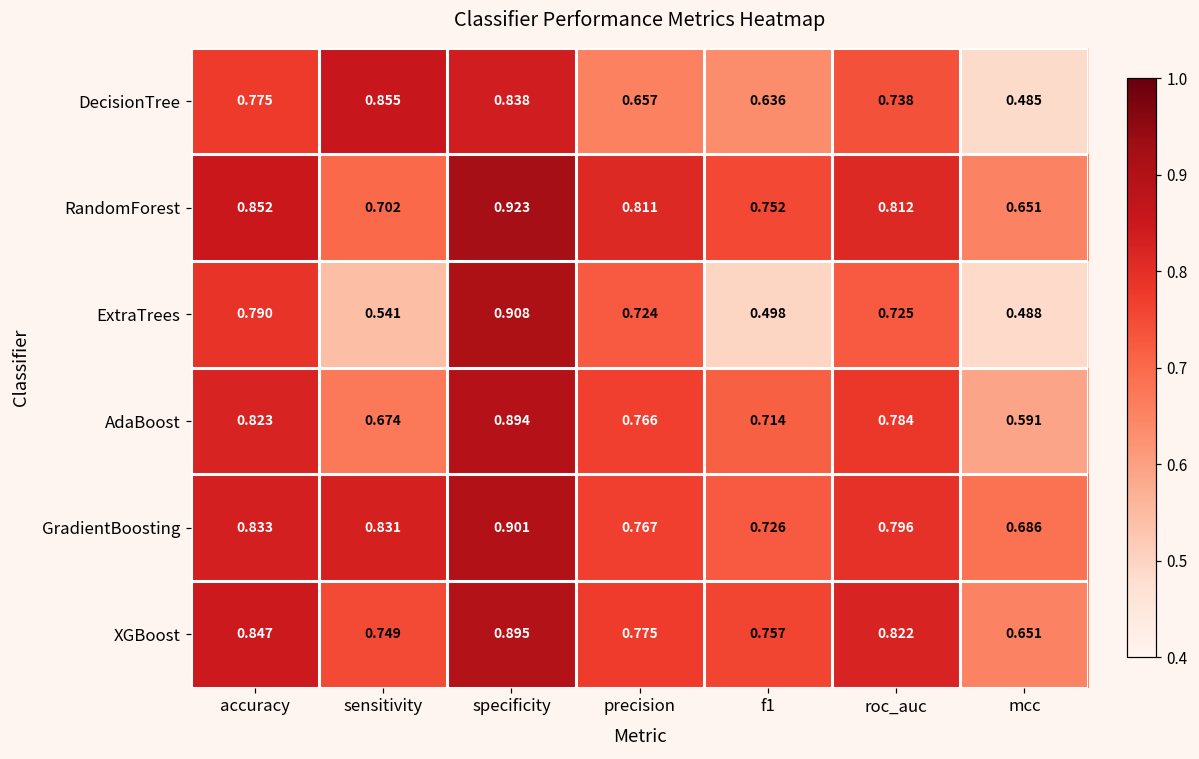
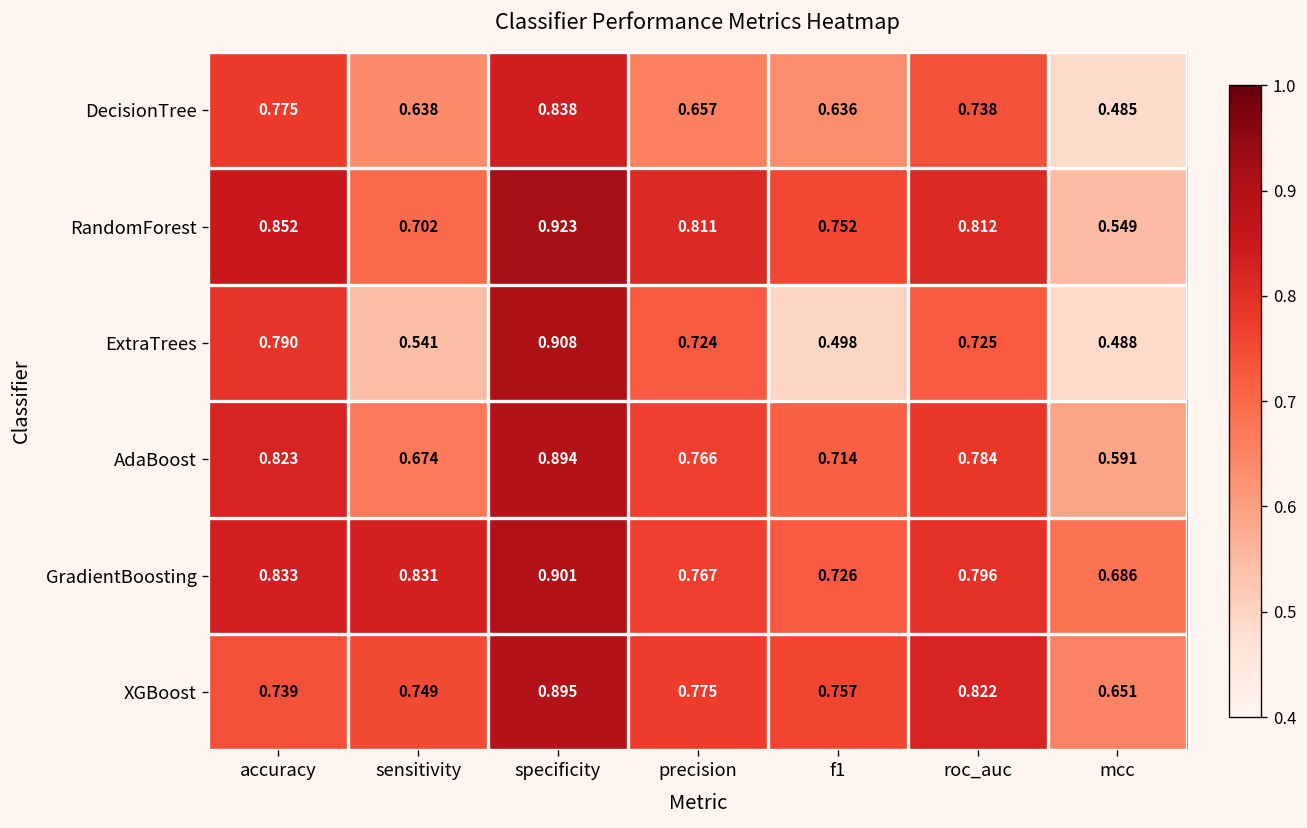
DecisionTree, sensitivity: 0.855 -> 0.638
RandomForest, mcc: 0.651 -> 0.549
XGBoost, accuracy: 0.847 -> 0.739
